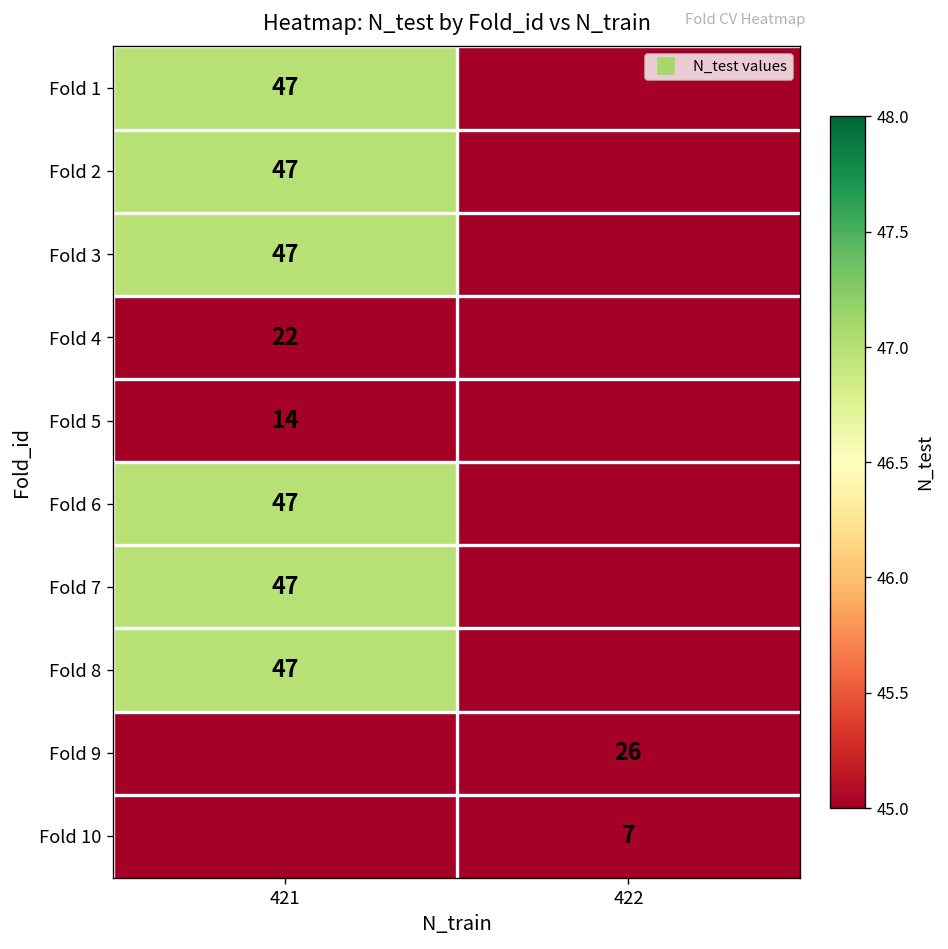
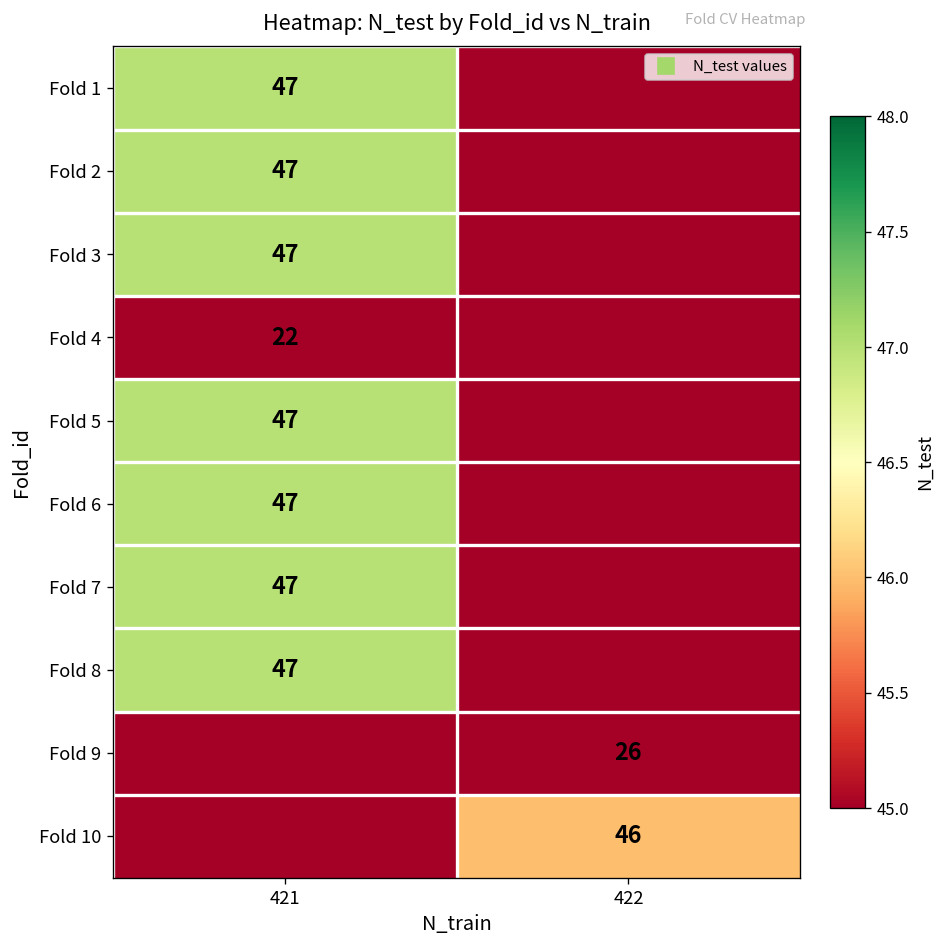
Fold 5, 421: 14 -> 47
Fold 10, 422: 7 -> 46
